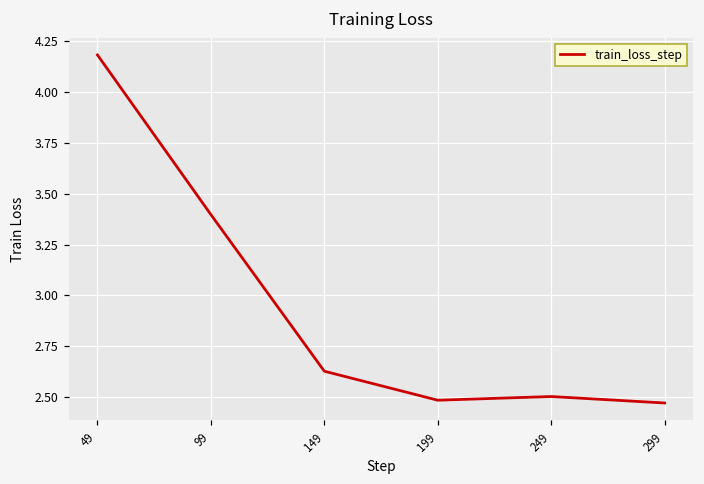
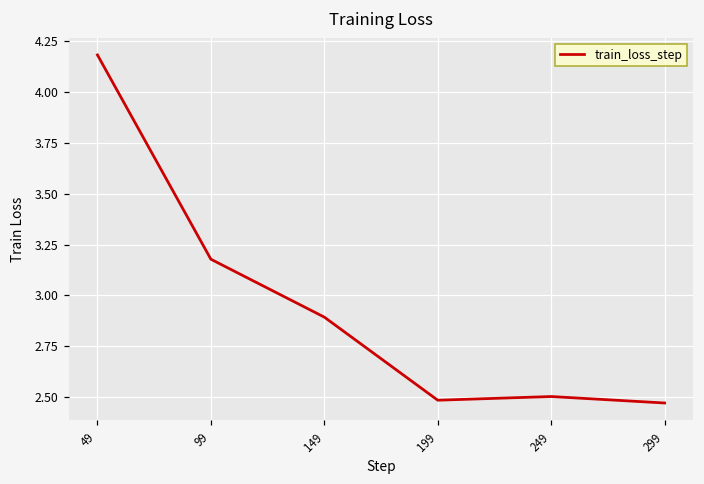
99: 3.40 -> 3.18
149: 2.63 -> 2.89
